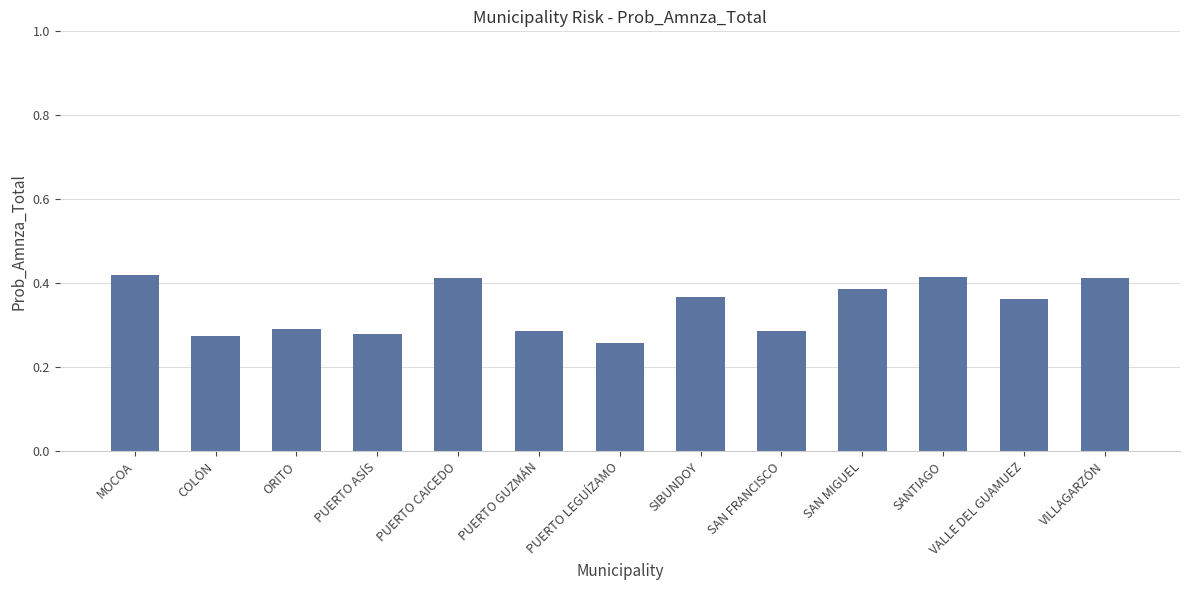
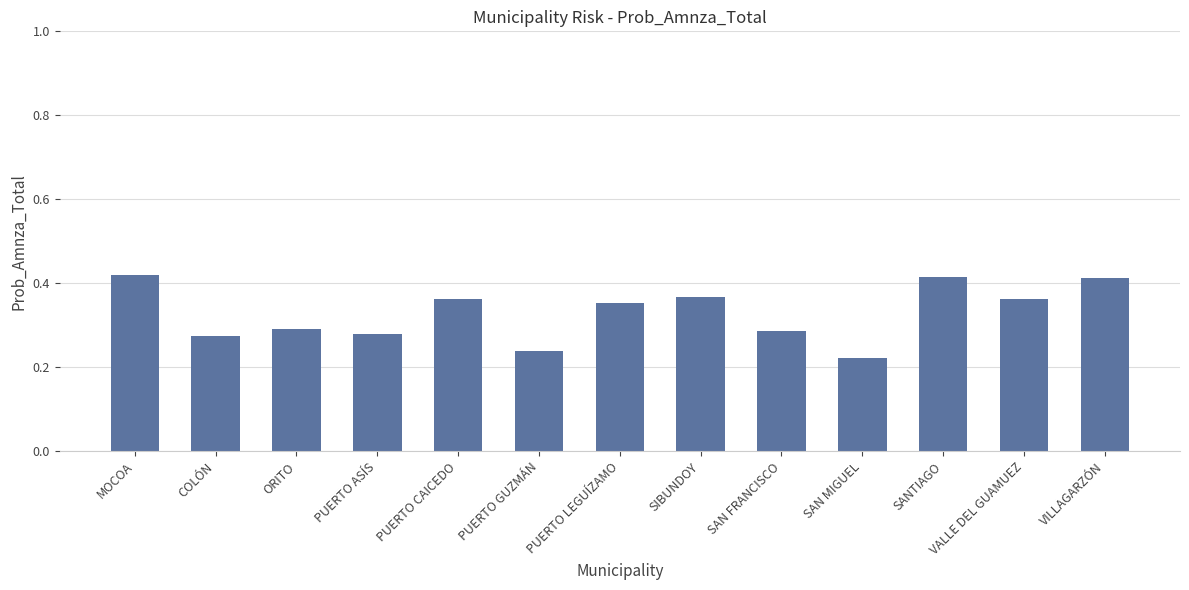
PUERTO CAICEDO: 0.41 -> 0.36
PUERTO GUZMÁN: 0.29 -> 0.24
PUERTO LEGUÍZAMO: 0.26 -> 0.35
SAN MIGUEL: 0.39 -> 0.22
